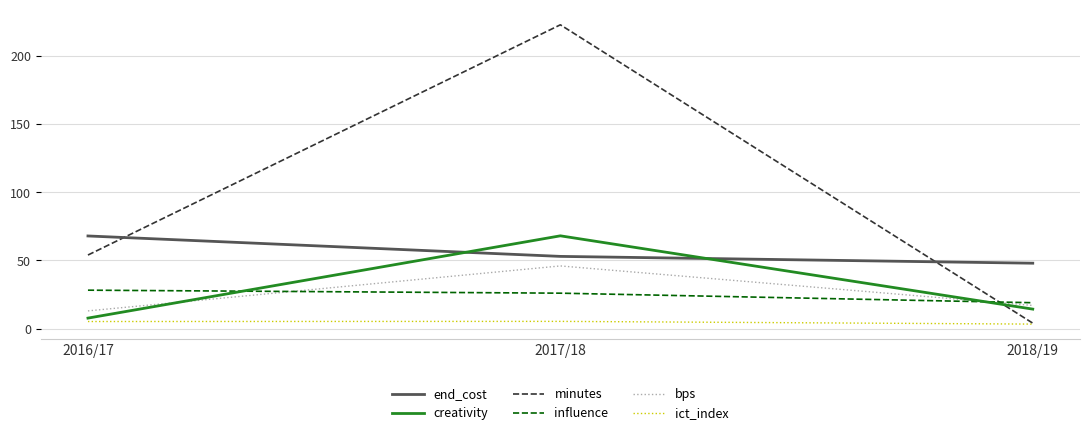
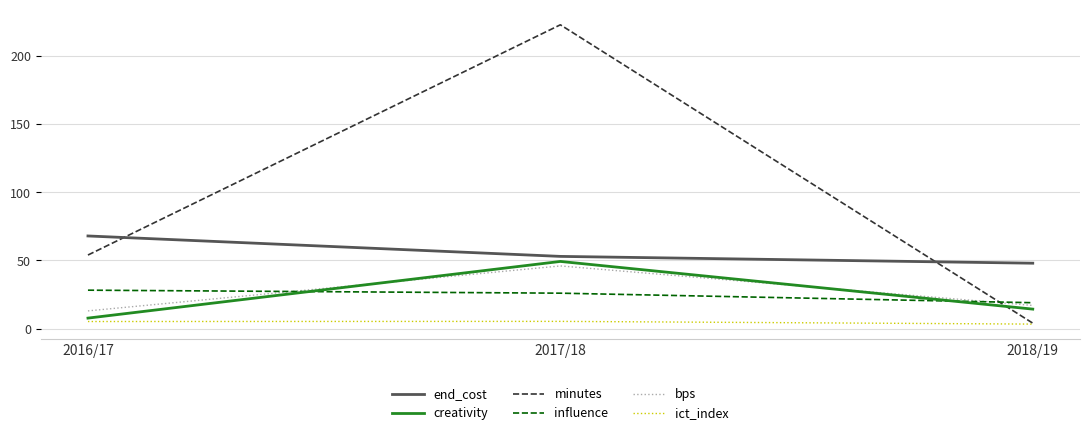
creativity, 2017/18: 68 -> 49
